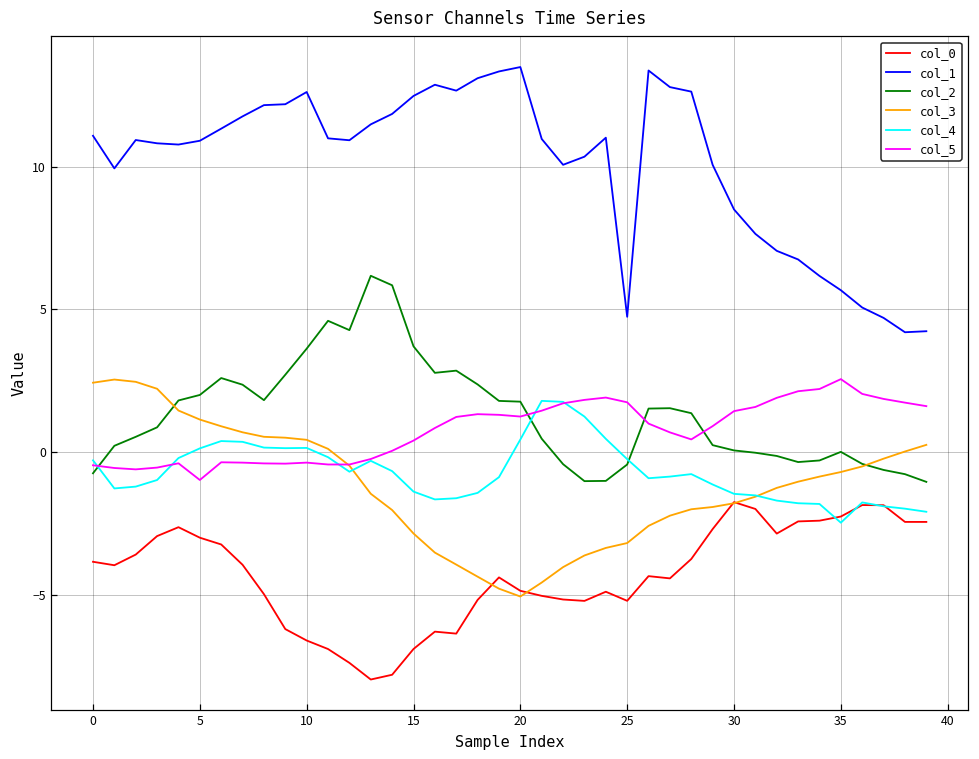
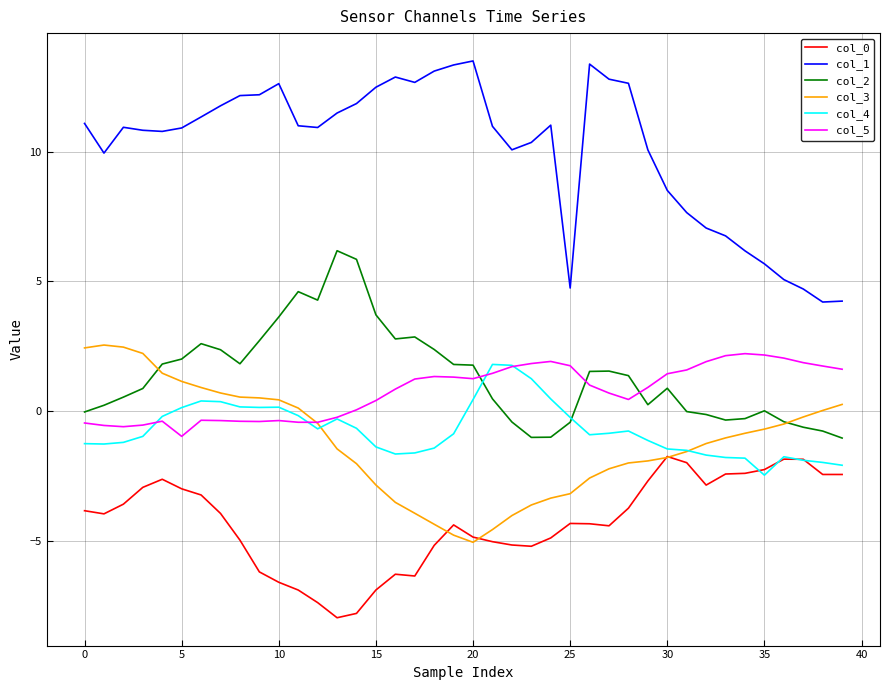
col_2, 0: -0.7 -> 0.0
col_4, 0: -0.3 -> -1.3
col_0, 25: -5.2 -> -4.3
col_2, 30: 0.1 -> 0.9
col_5, 35: 2.6 -> 2.2
